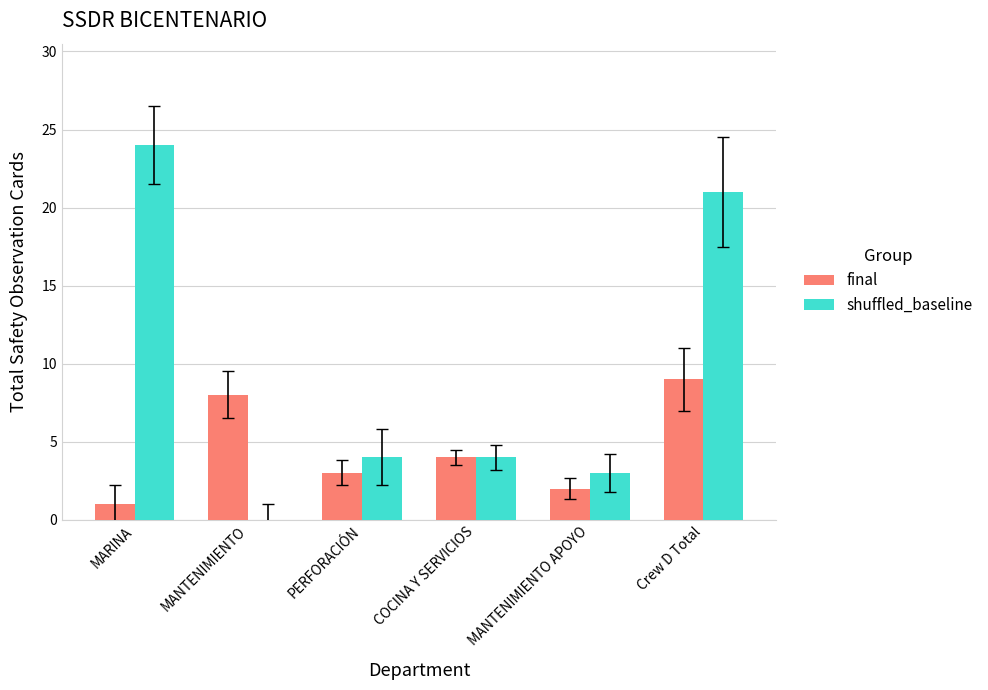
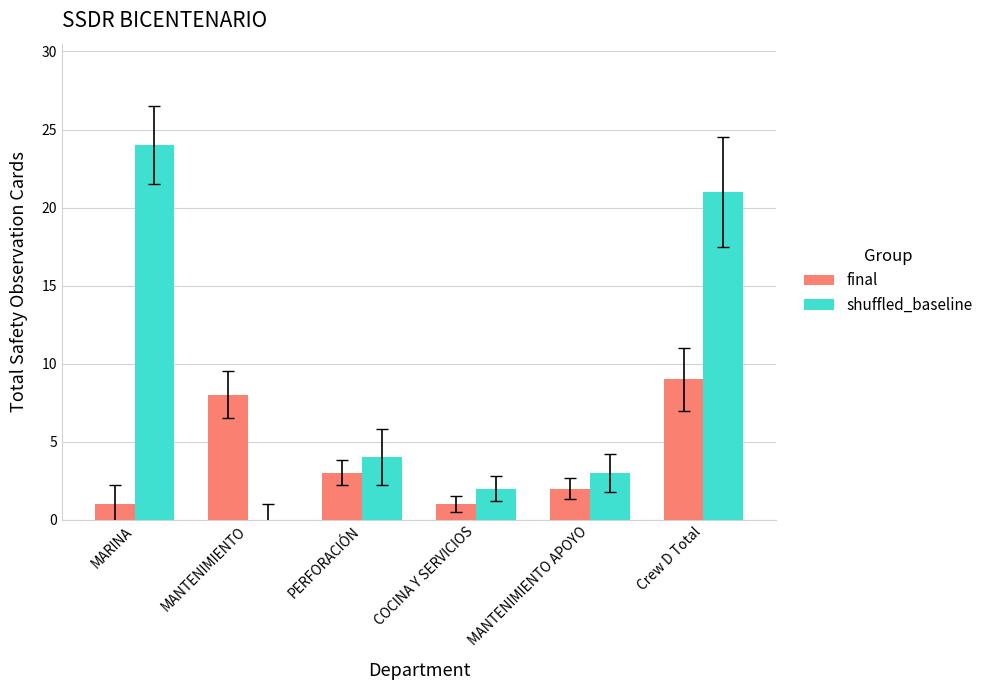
final, COCINA Y SERVICIOS: 4 -> 1
shuffled_baseline, COCINA Y SERVICIOS: 4 -> 2
